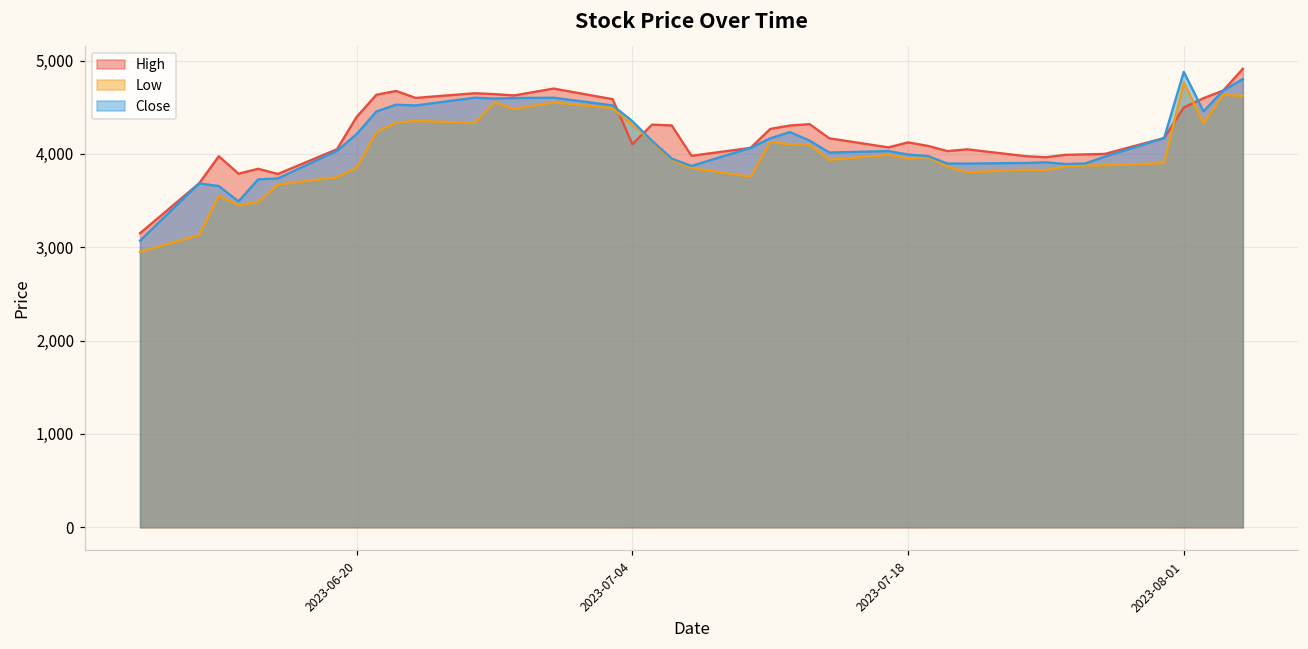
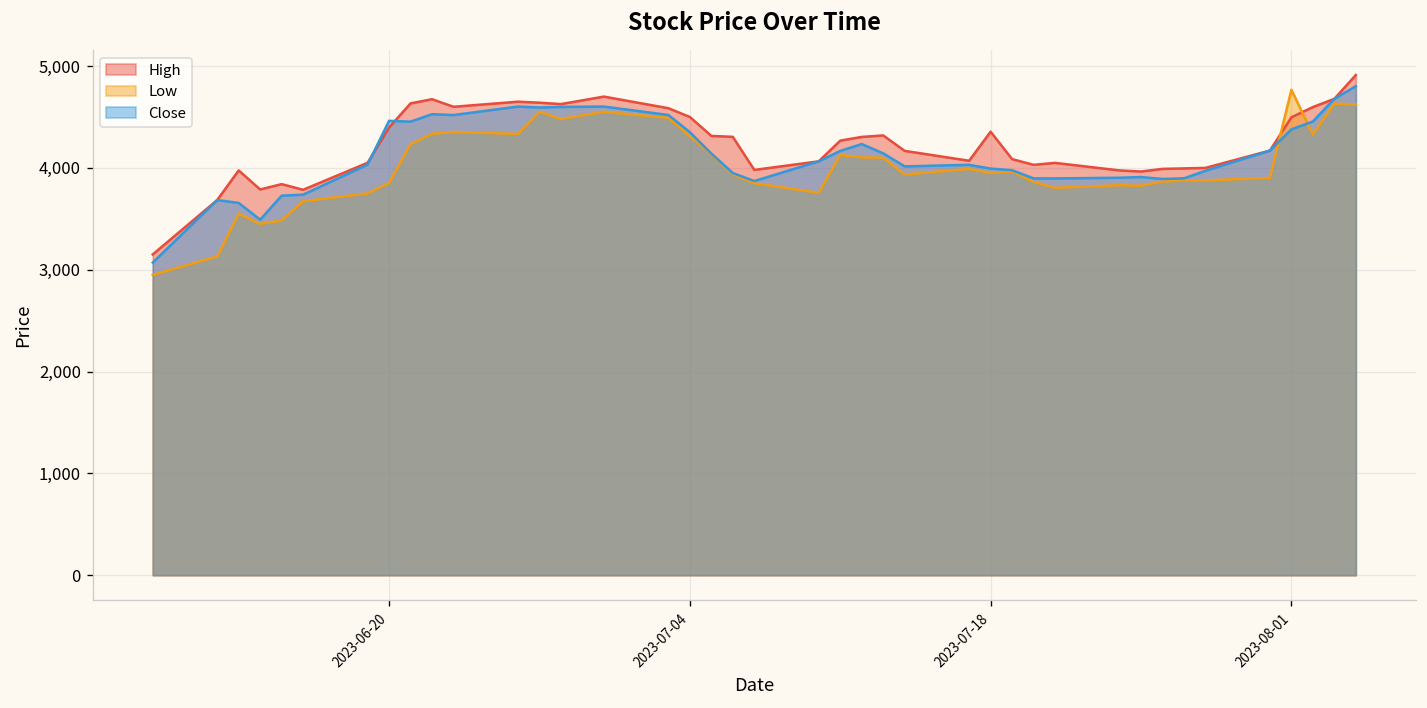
Close, 2023-06-20: 4,200 -> 4,500
High, 2023-07-04: 4,100 -> 4,500
High, 2023-07-18: 4,100 -> 4,400
Close, 2023-08-01: 4,900 -> 4,400
